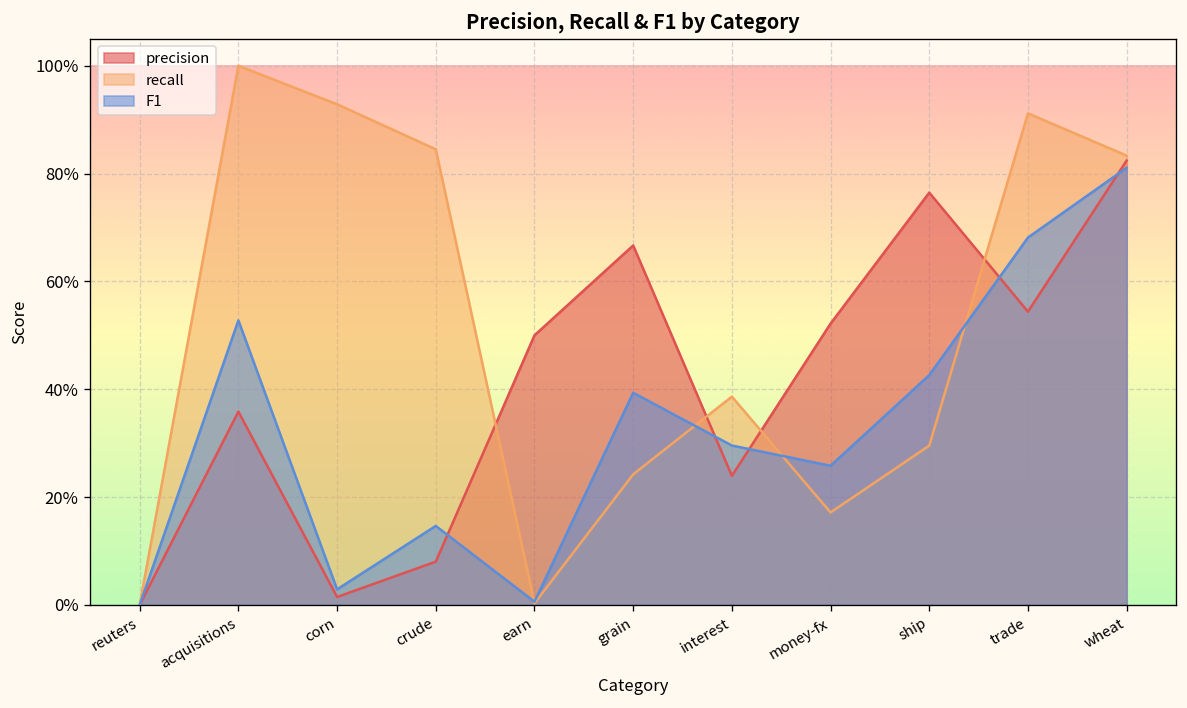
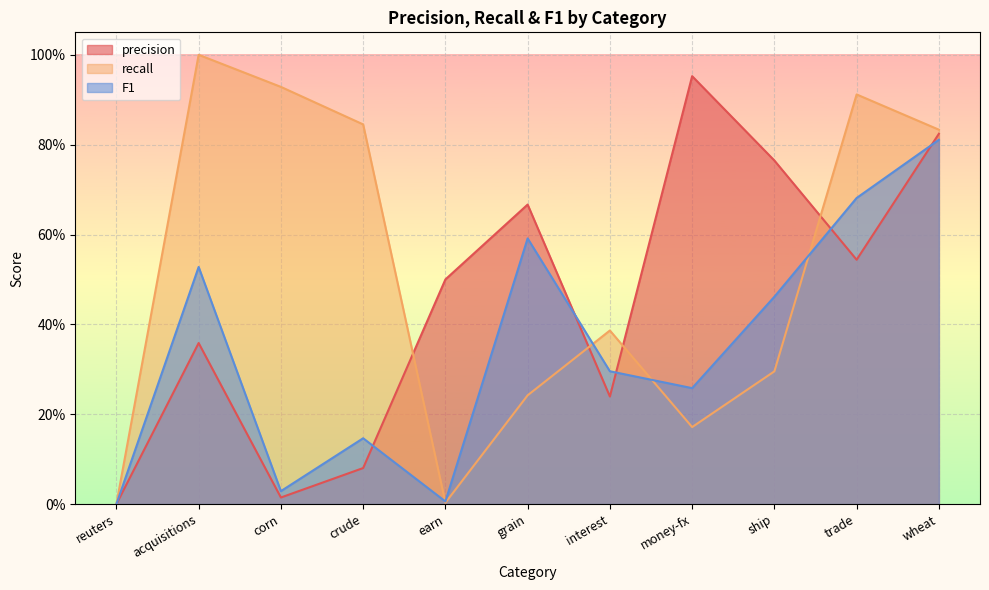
F1, grain: 39% -> 59%
precision, money-fx: 52% -> 95%
F1, ship: 43% -> 46%
